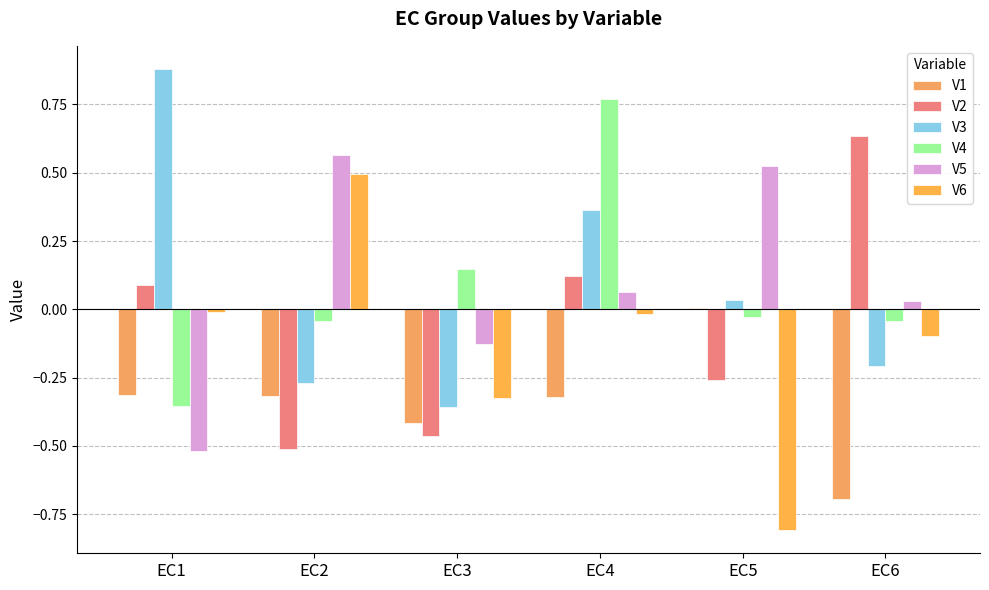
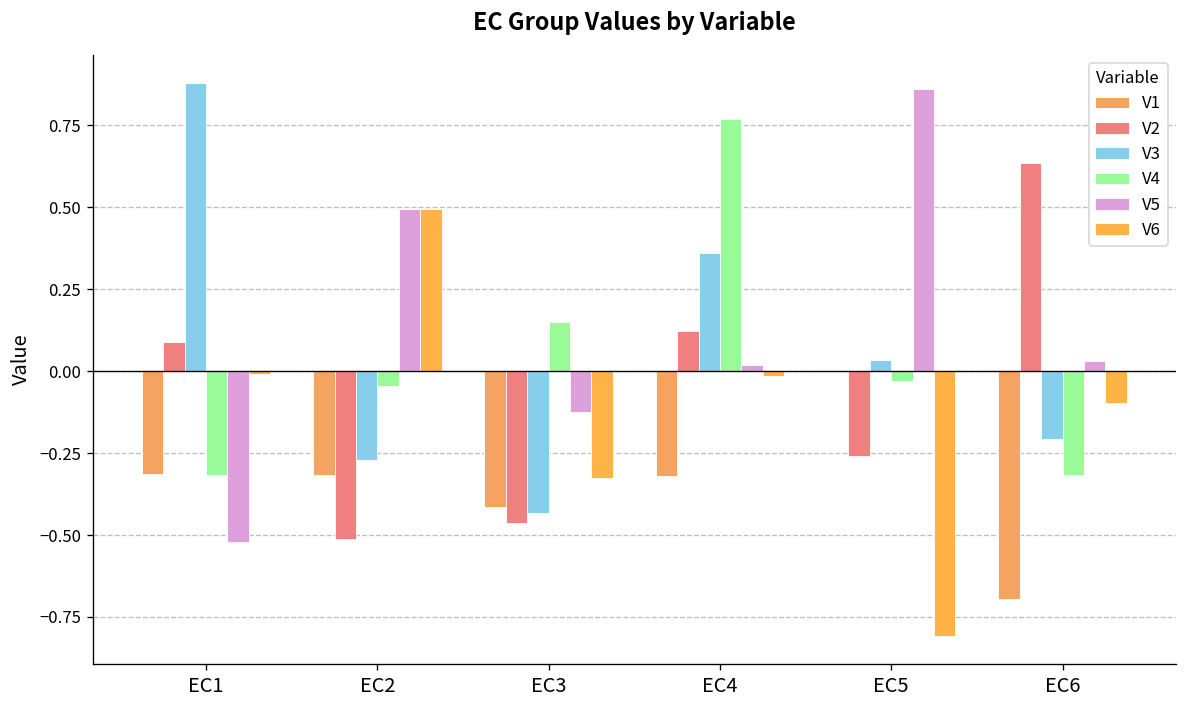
V4, EC1: -0.36 -> -0.32
V5, EC2: 0.56 -> 0.50
V3, EC3: -0.36 -> -0.43
V5, EC4: 0.06 -> 0.02
V5, EC5: 0.53 -> 0.86
V4, EC6: -0.04 -> -0.32
